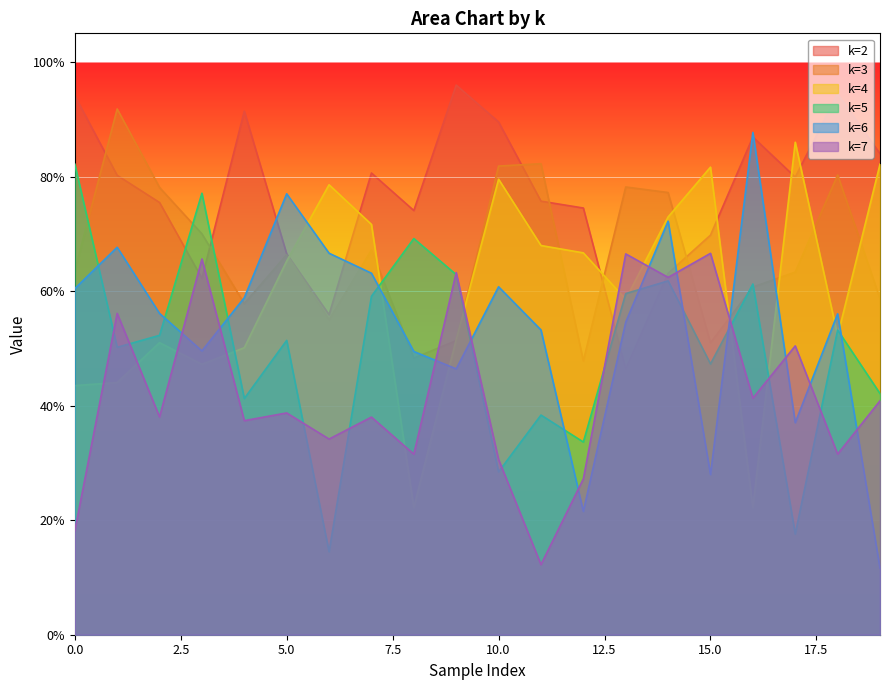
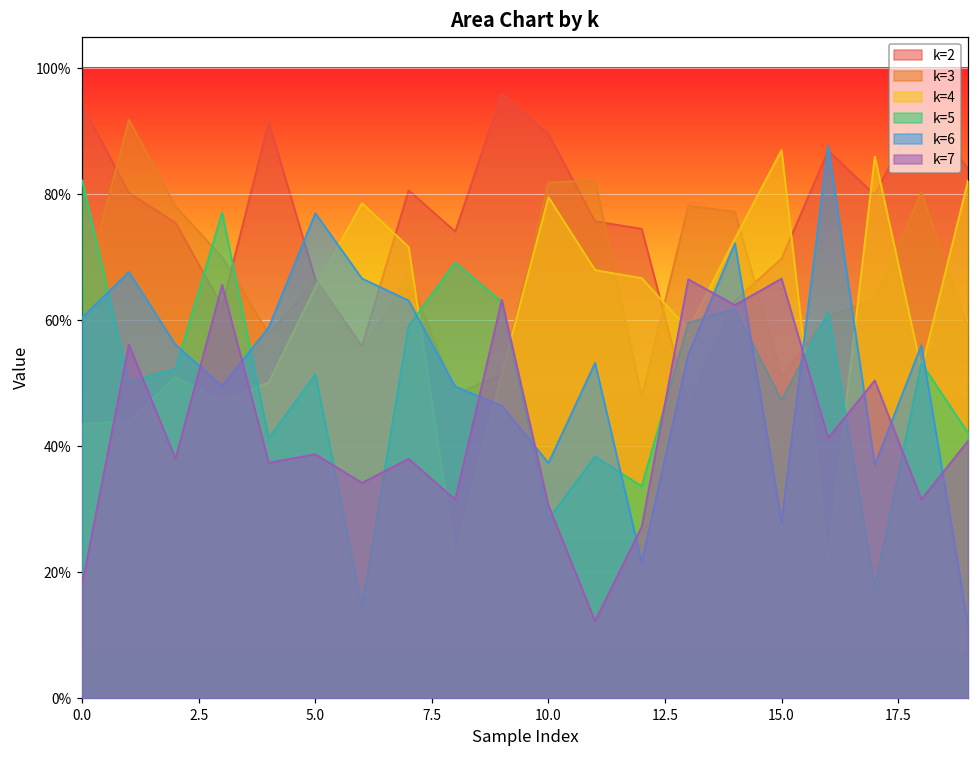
k=6, 10.0: 61% -> 37%
k=4, 15.0: 82% -> 87%
